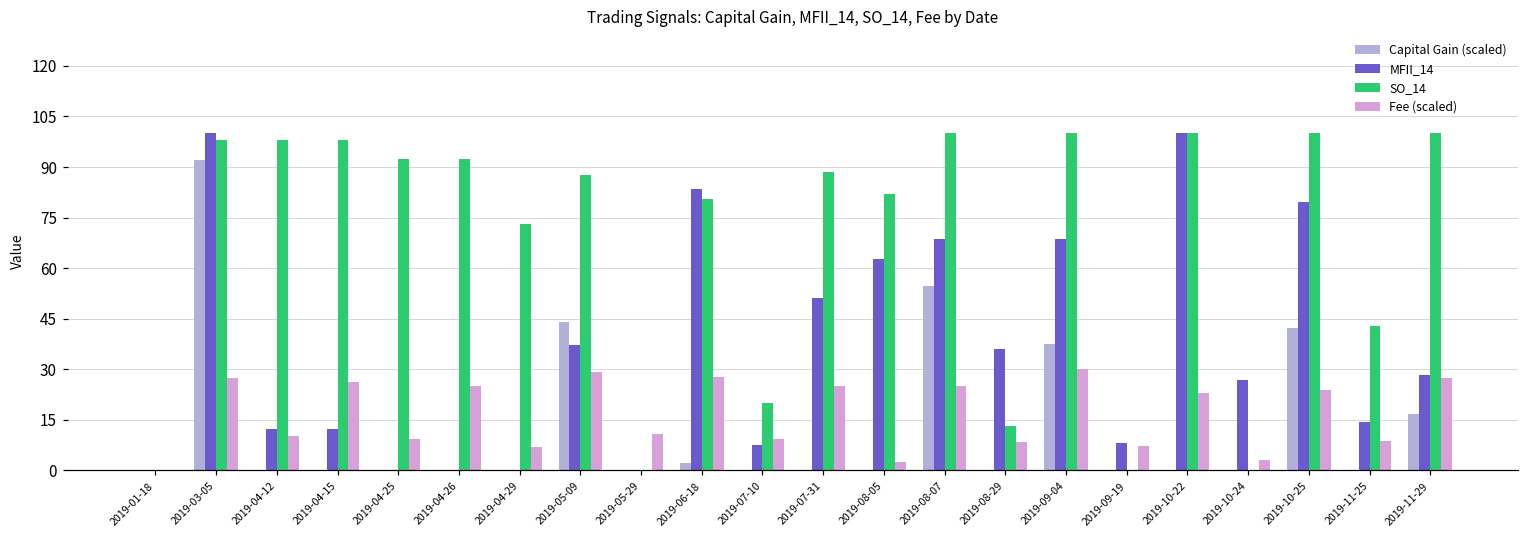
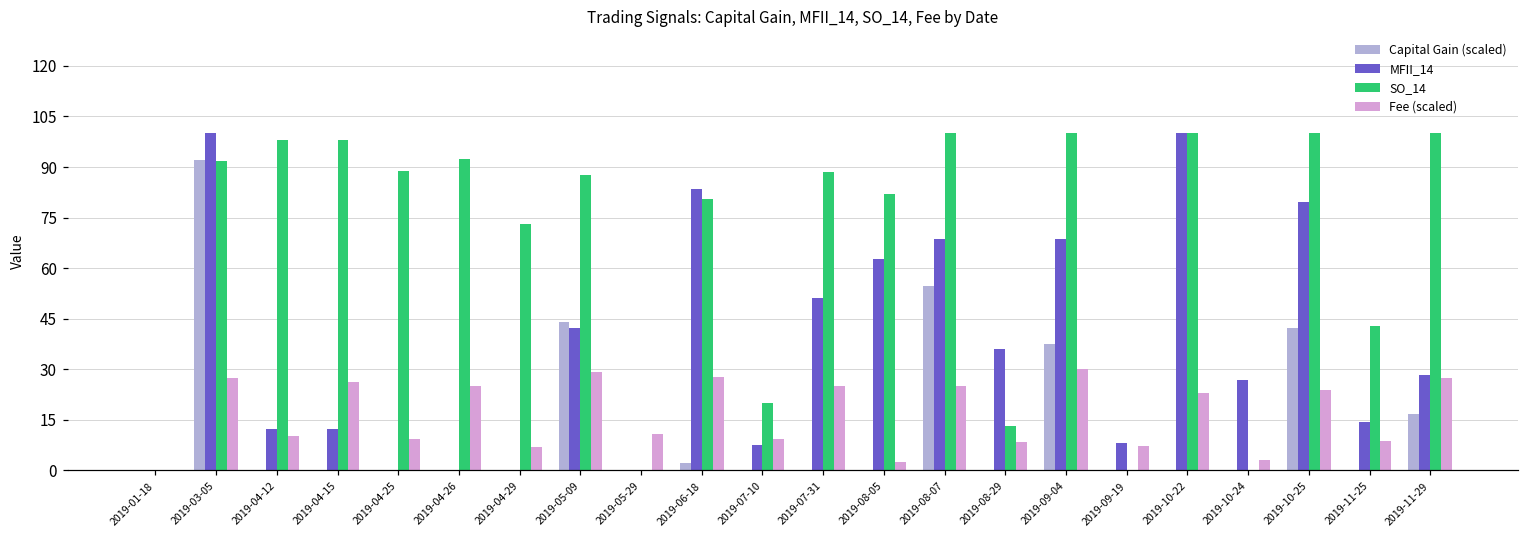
SO_14, 2019-03-05: 98 -> 92
SO_14, 2019-04-25: 92 -> 89
MFII_14, 2019-05-09: 37 -> 42
